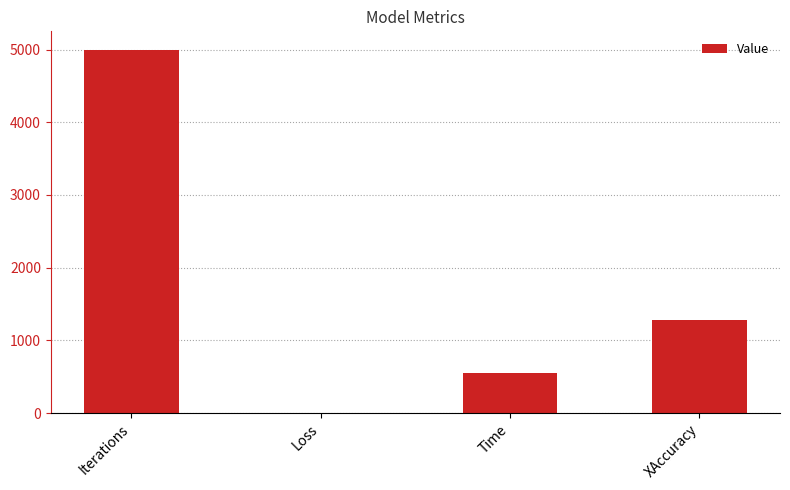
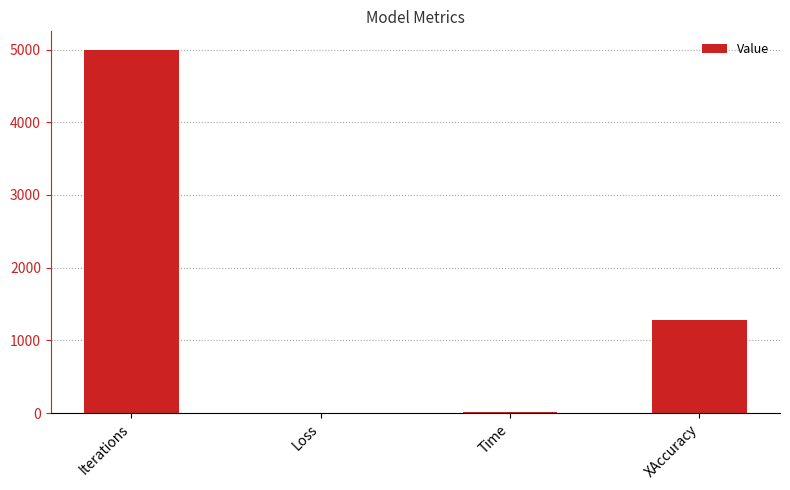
Time: 600 -> 0
